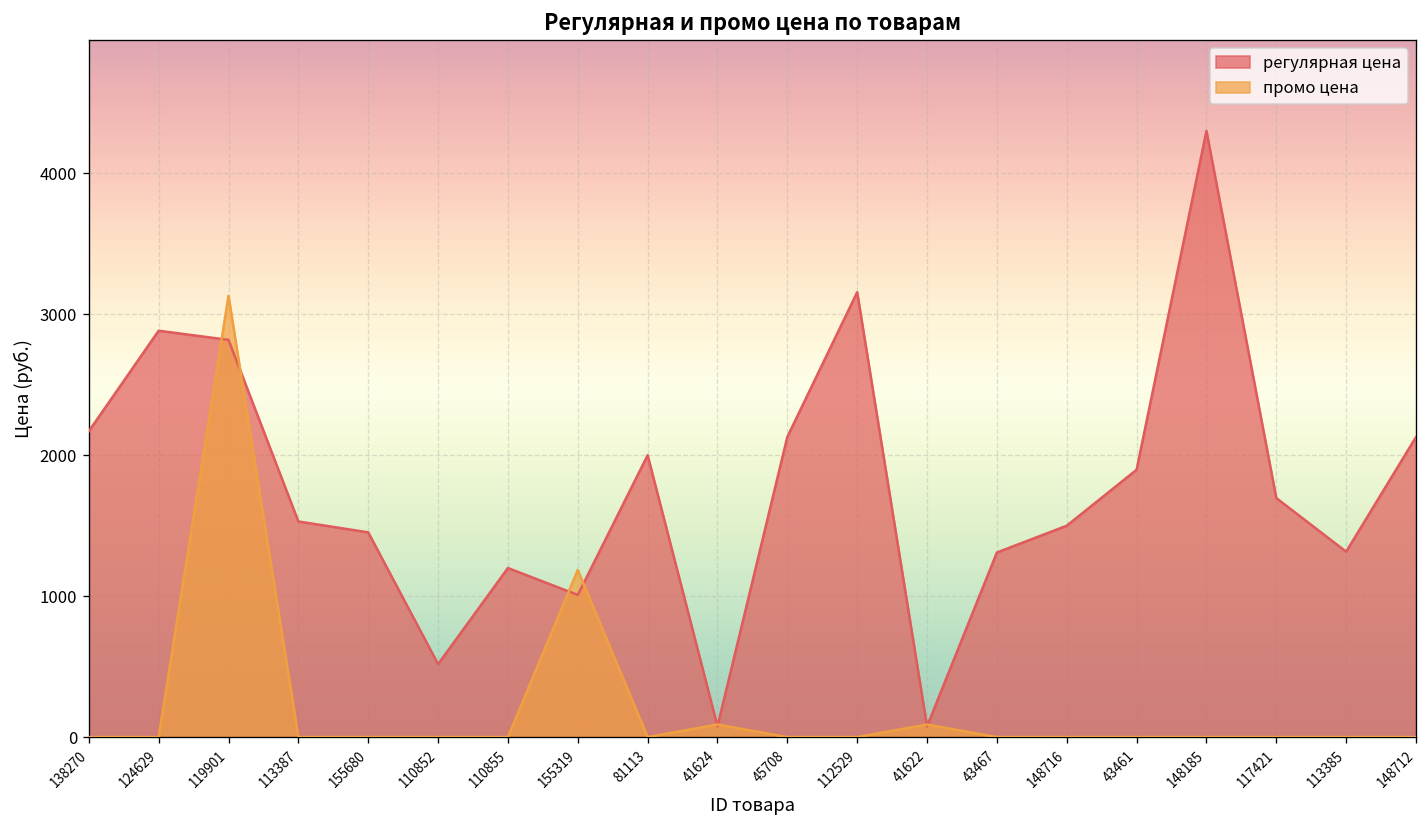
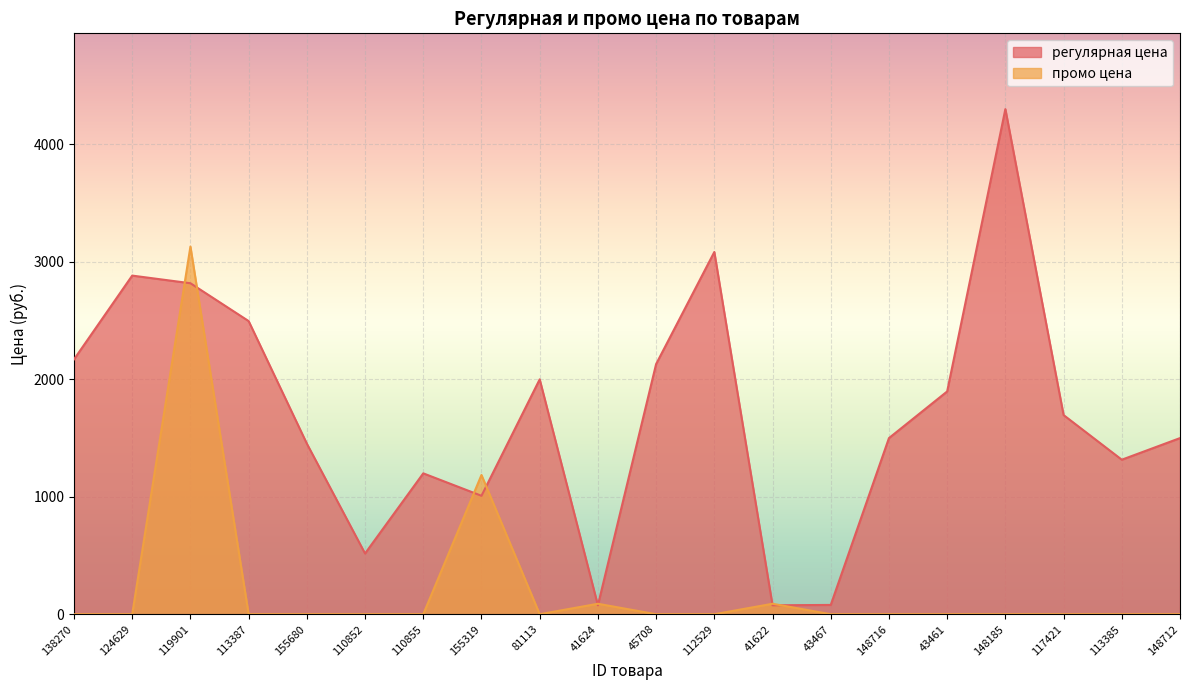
регулярная цена, 113387: 1530 -> 2500
регулярная цена, 112529: 3160 -> 3080
регулярная цена, 43467: 1310 -> 80
регулярная цена, 148712: 2130 -> 1500
